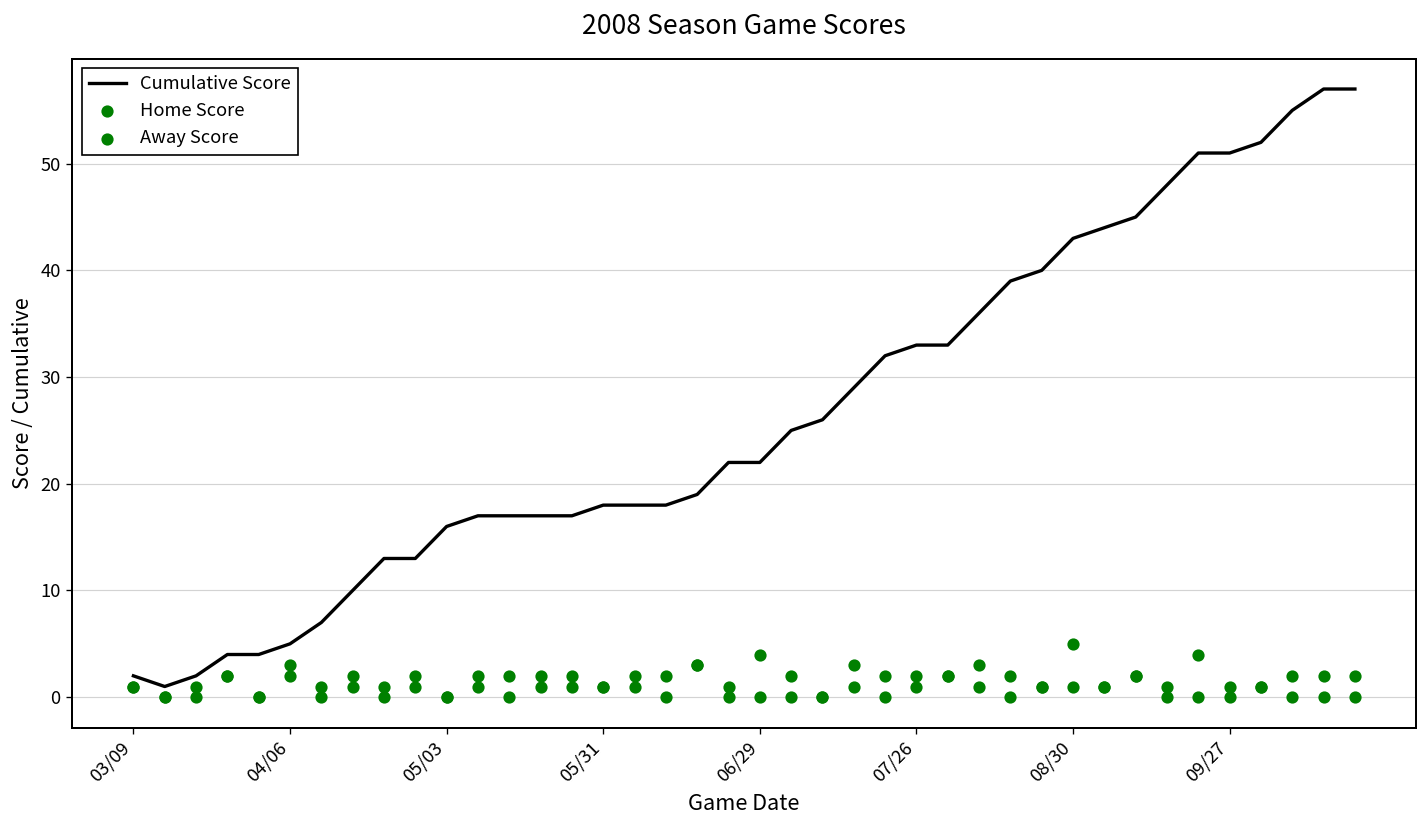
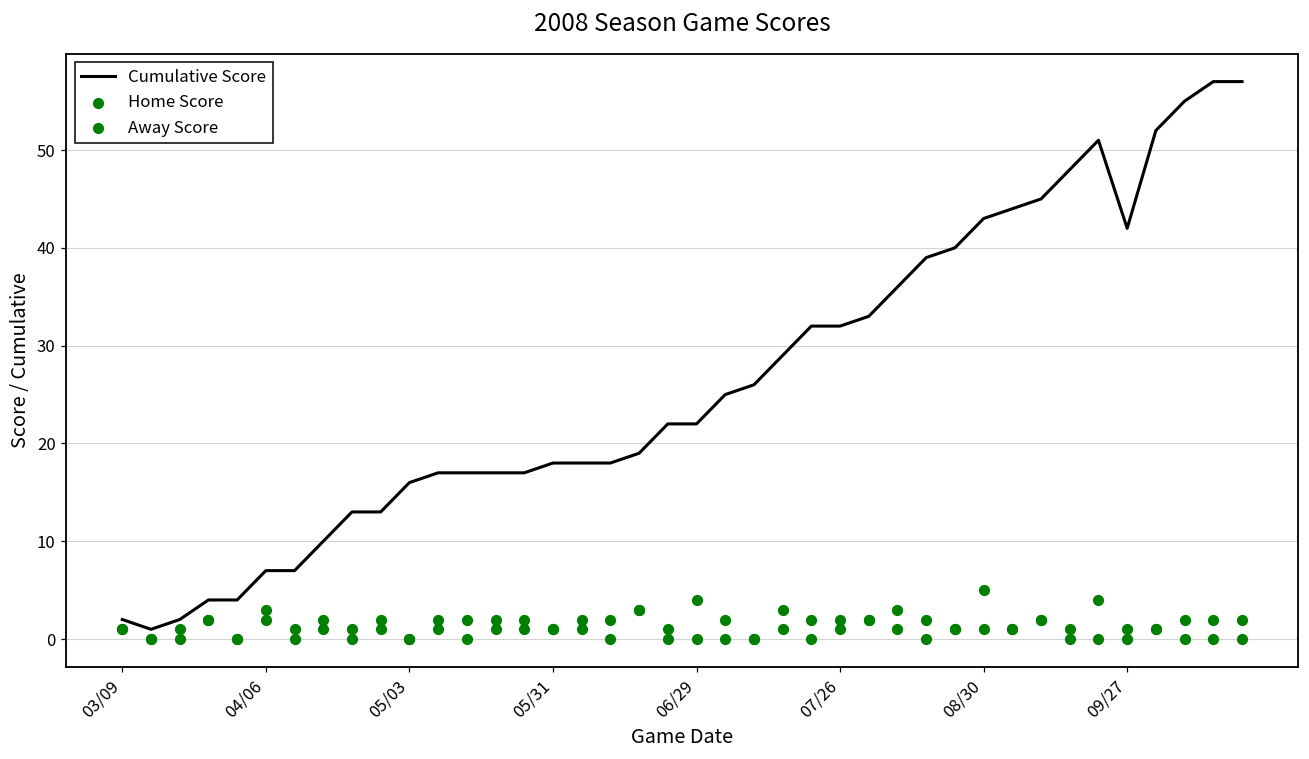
Cumulative Score, 04/06: 5 -> 7
Cumulative Score, 07/26: 33 -> 32
Cumulative Score, 09/27: 51 -> 42
